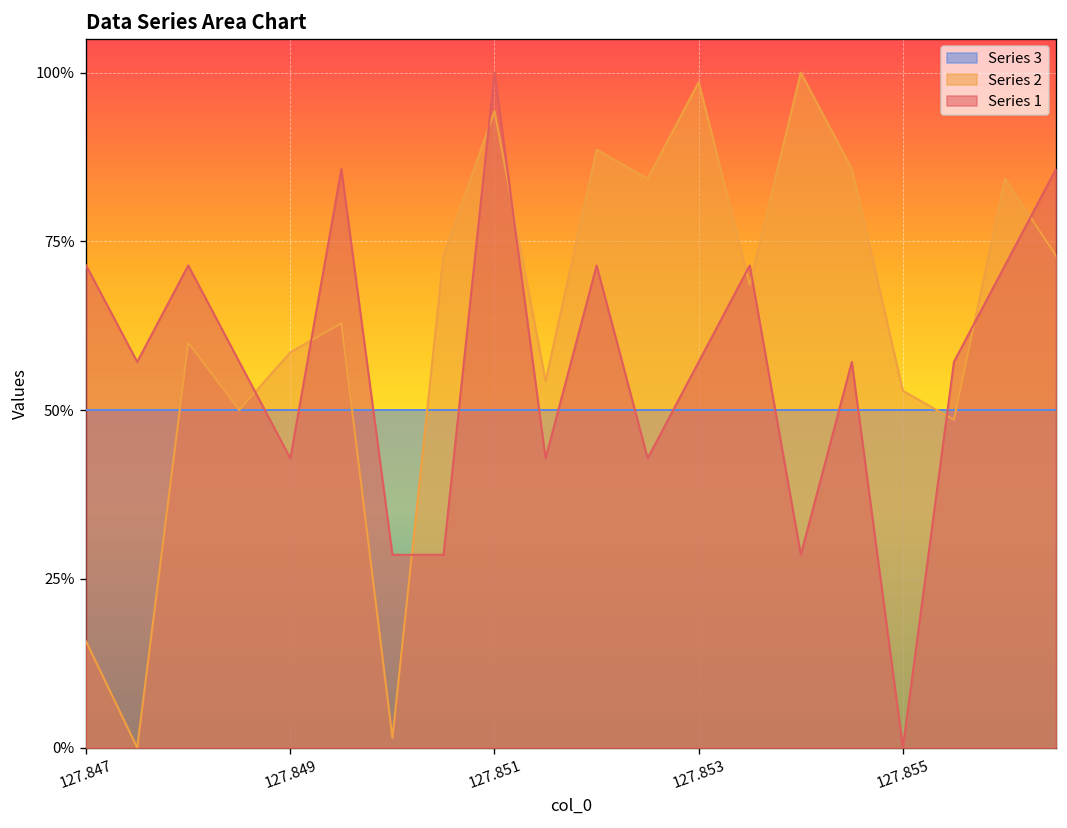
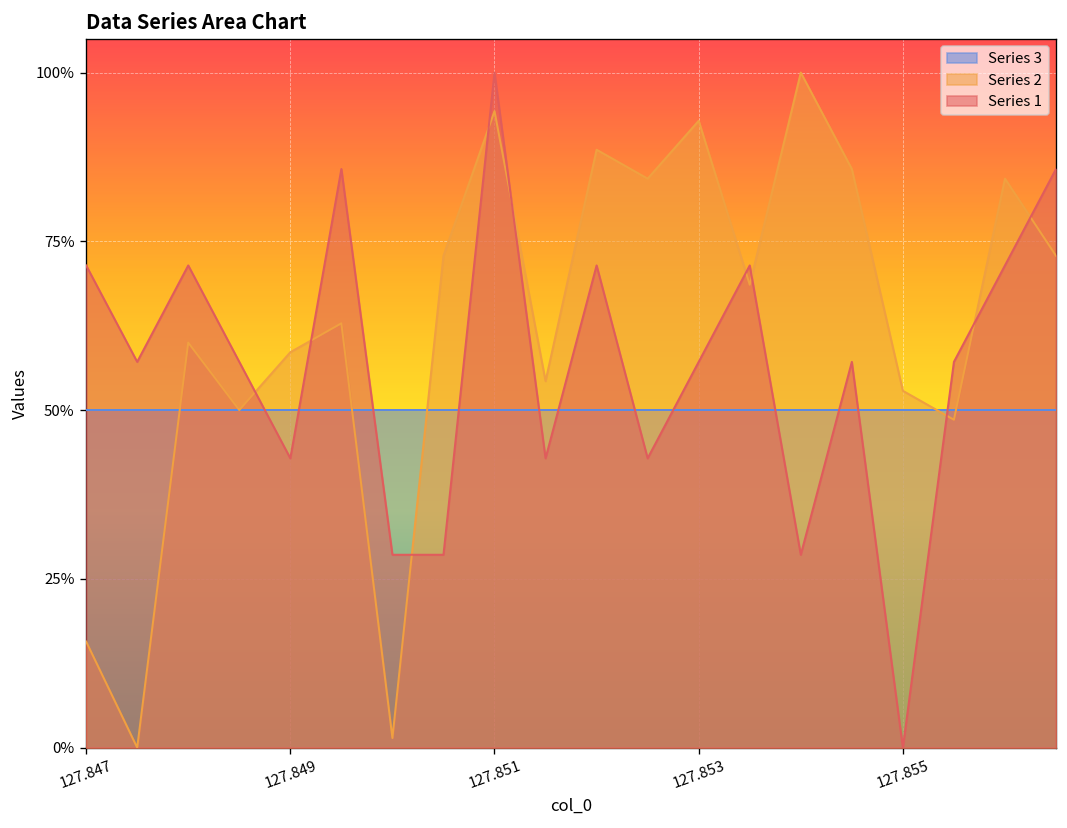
Series 2, 127.853: 99% -> 93%
